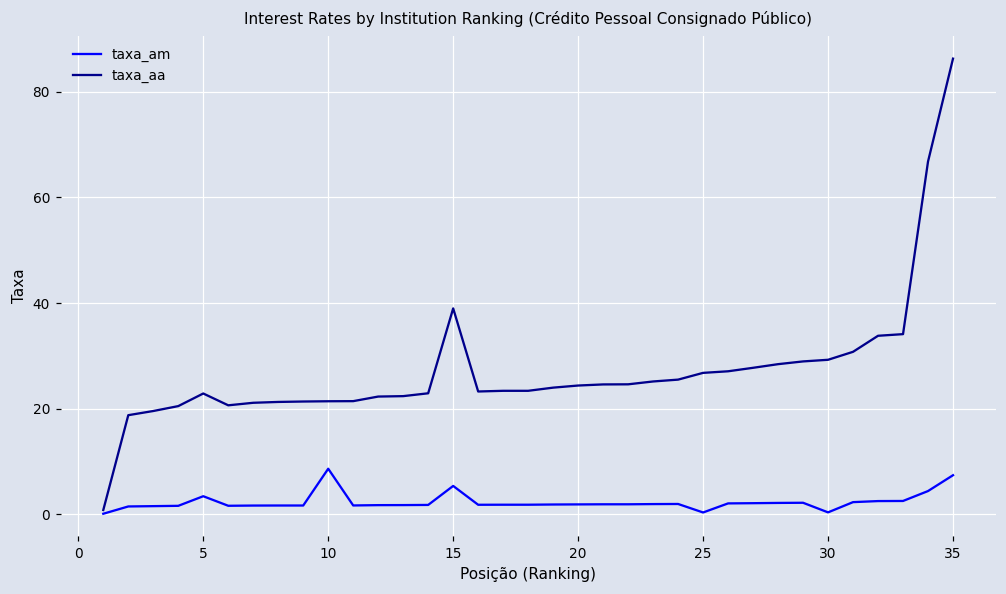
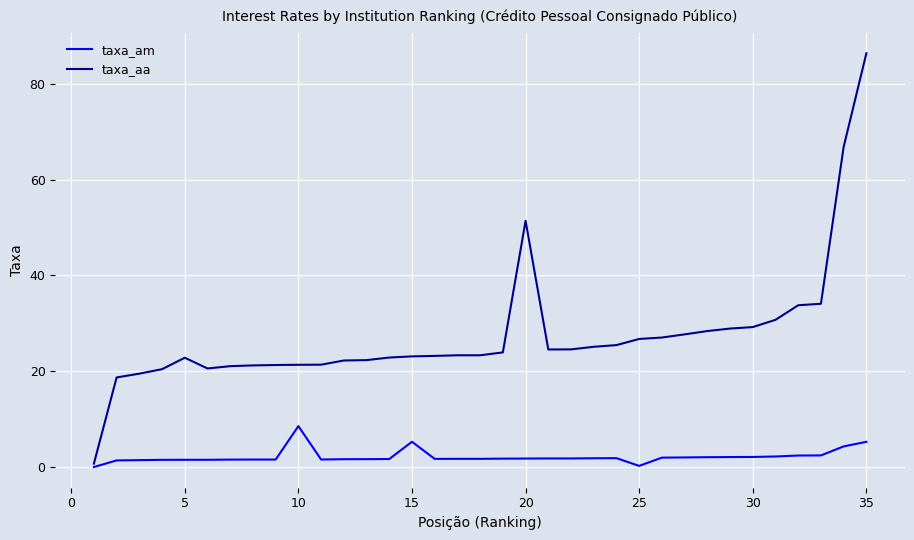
taxa_am, 5: 3 -> 2
taxa_aa, 15: 39 -> 23
taxa_aa, 20: 24 -> 51
taxa_am, 30: 0 -> 2
taxa_am, 35: 7 -> 5
